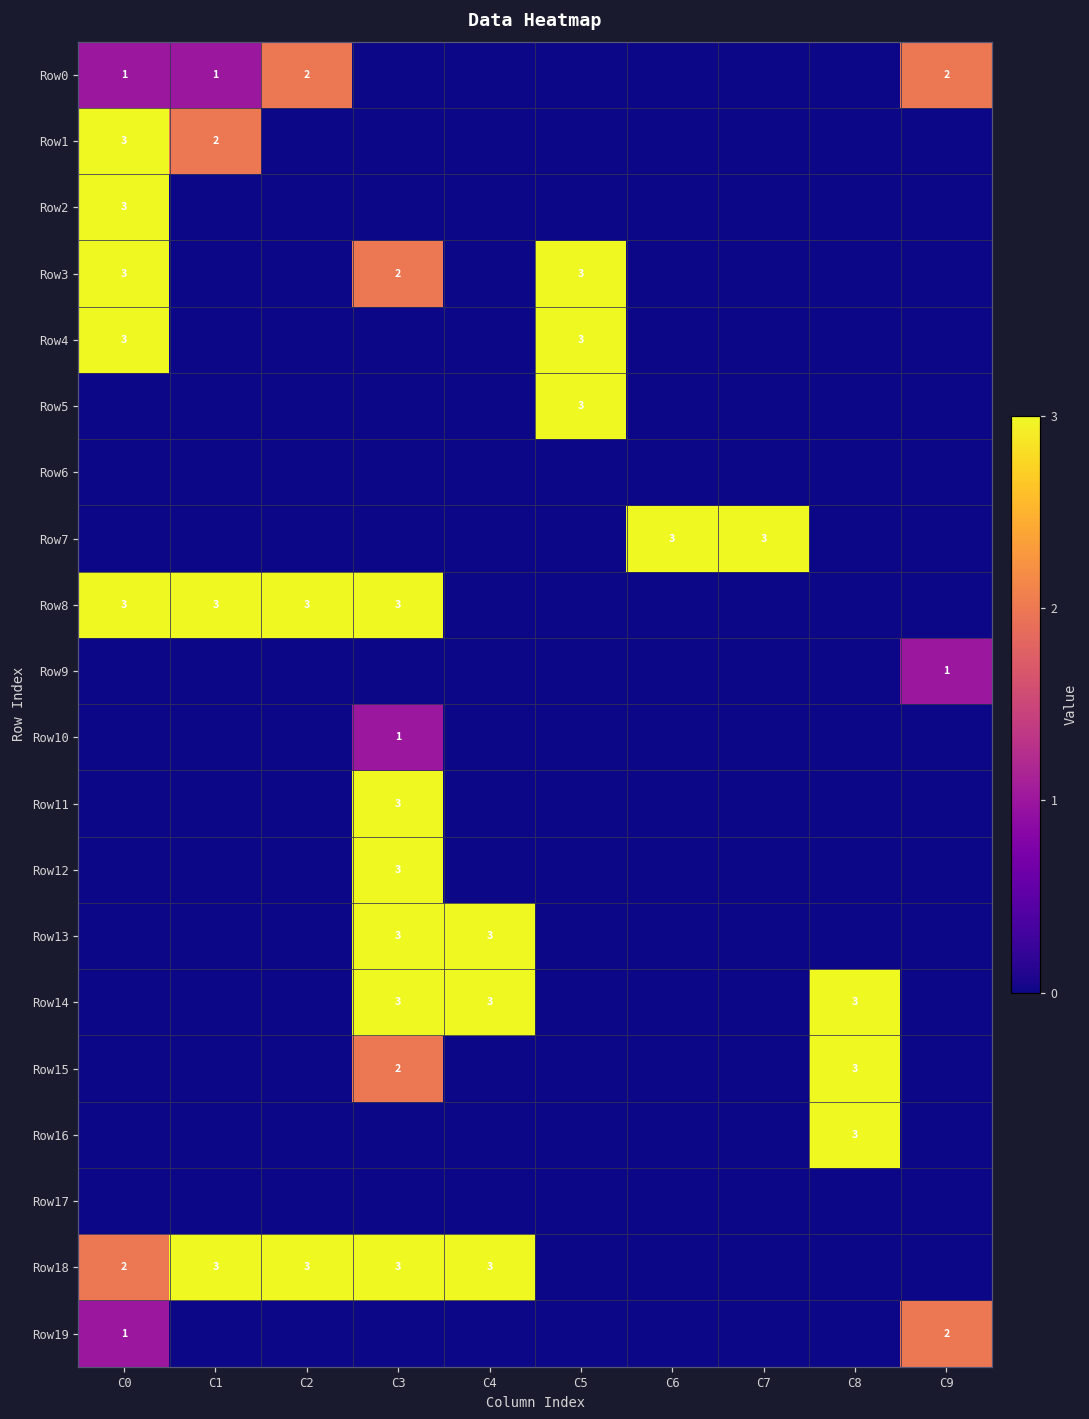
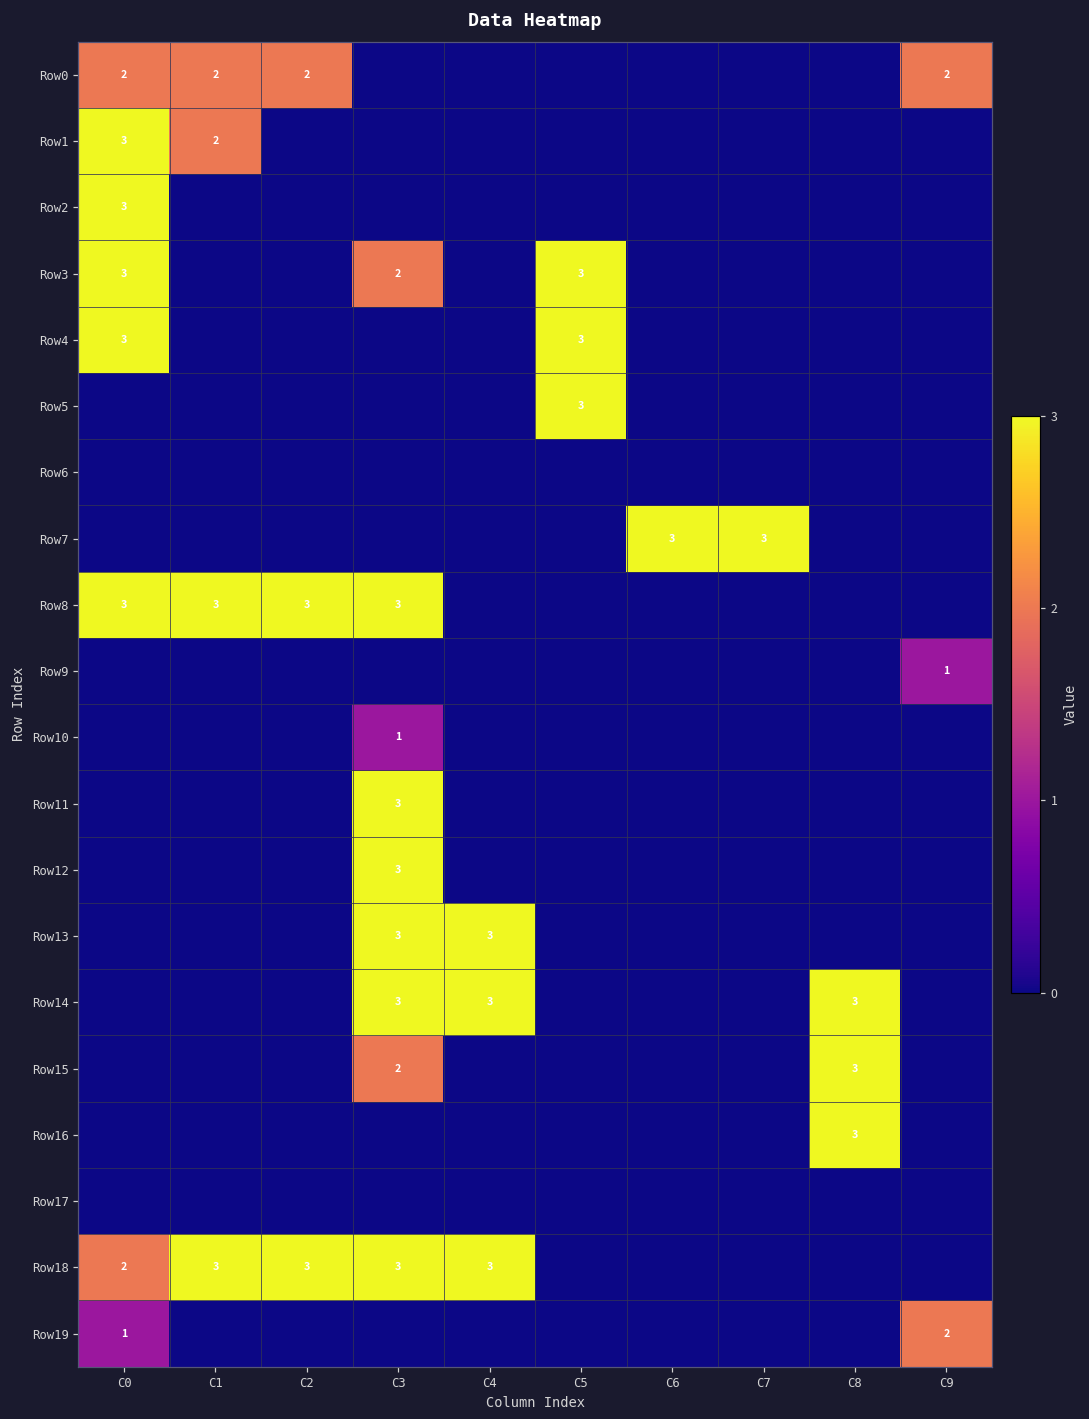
Row0, C0: 1 -> 2
Row0, C1: 1 -> 2
